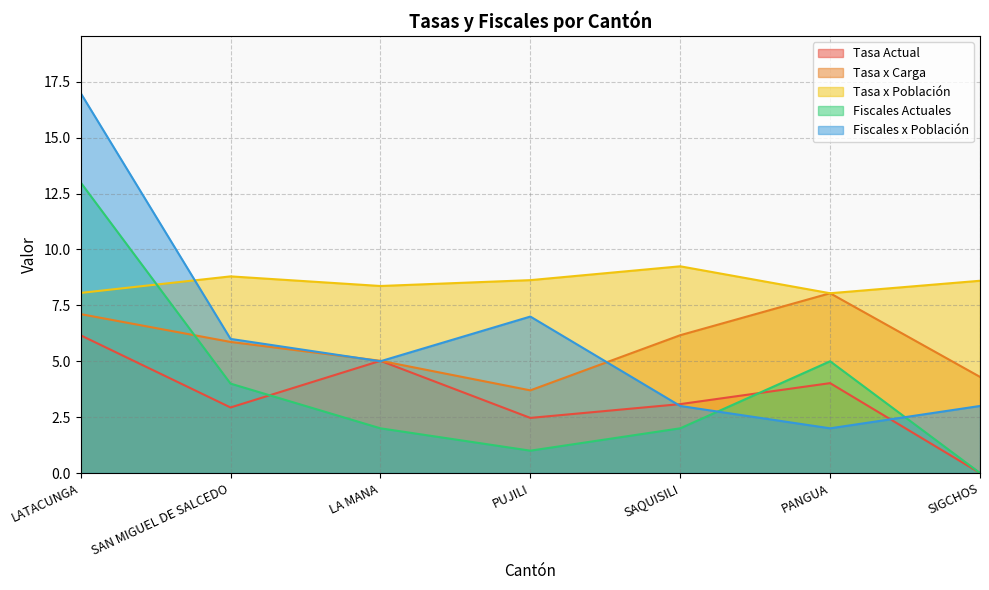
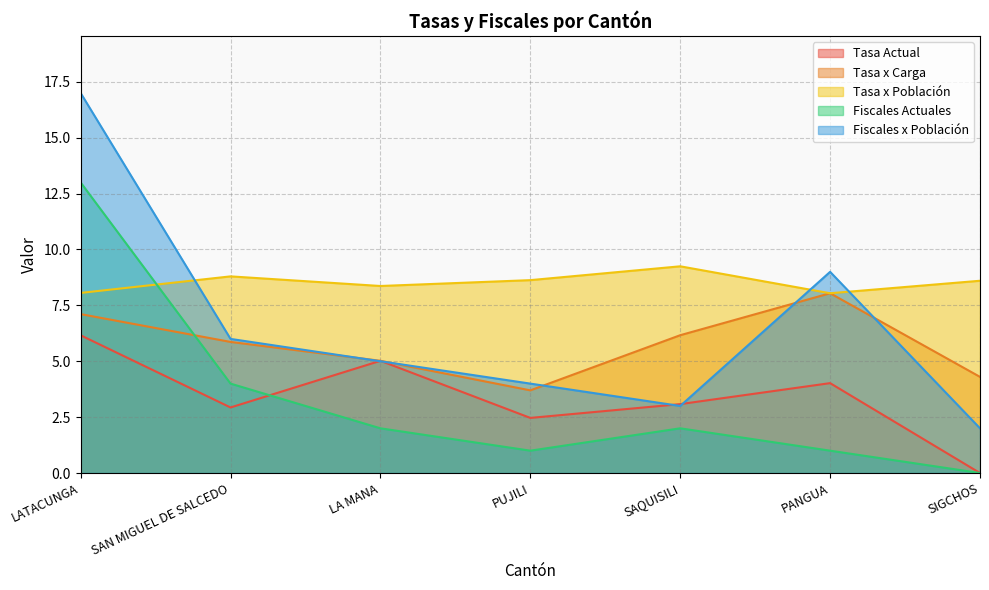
Fiscales x Población, PUJILI: 7 -> 4
Fiscales Actuales, PANGUA: 5 -> 1
Fiscales x Población, PANGUA: 2 -> 9
Fiscales x Población, SIGCHOS: 3 -> 2
